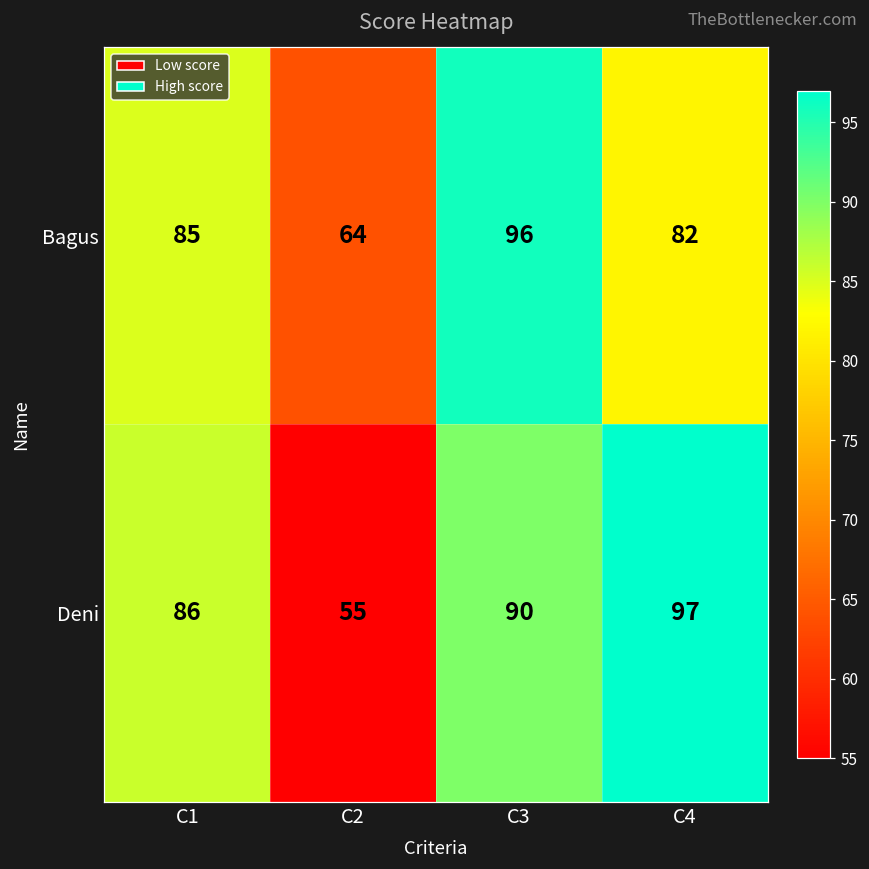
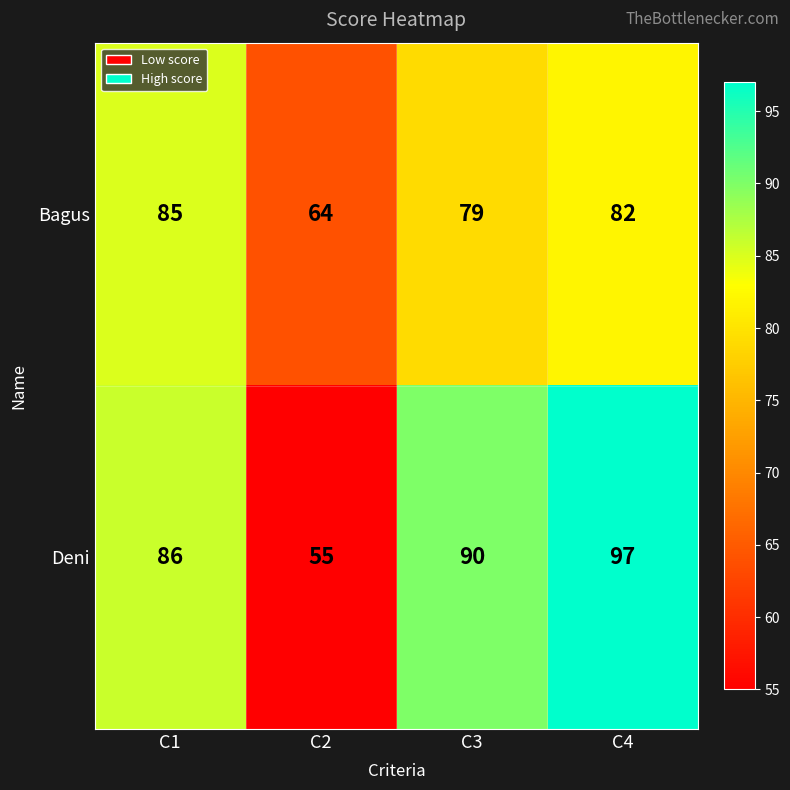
Bagus, C3: 96 -> 79
